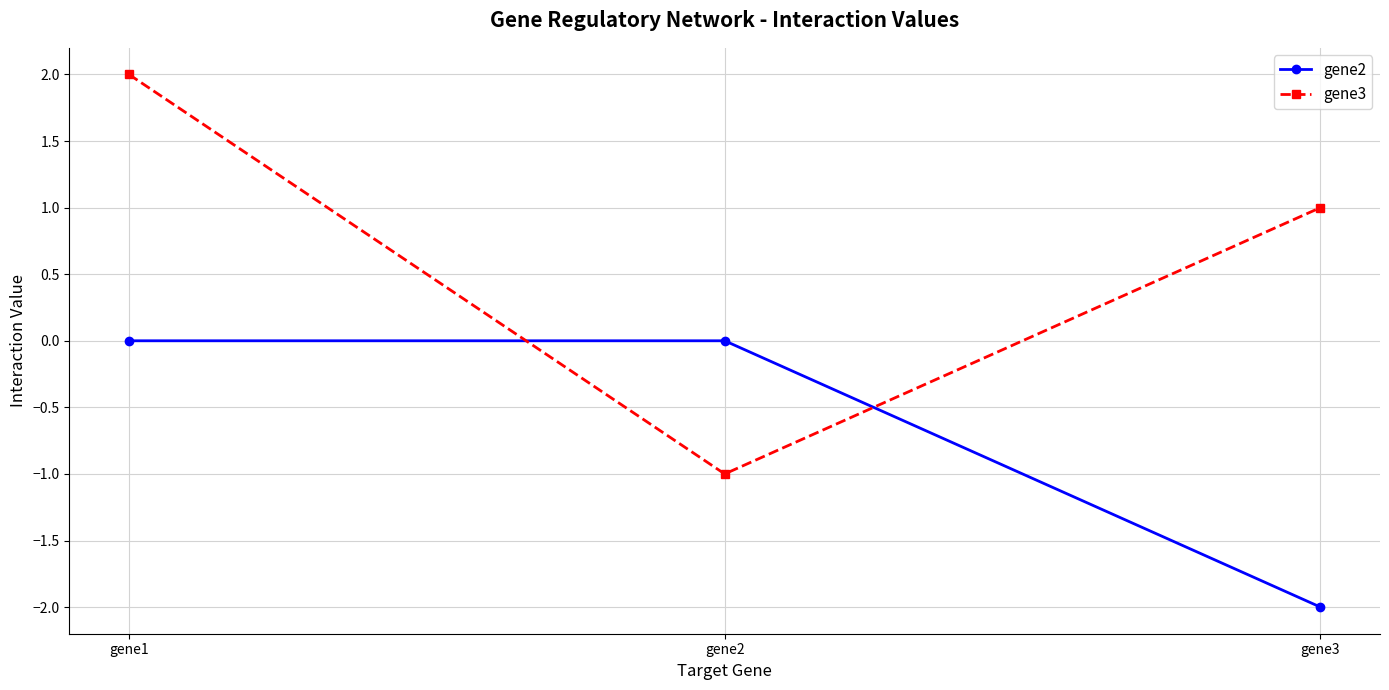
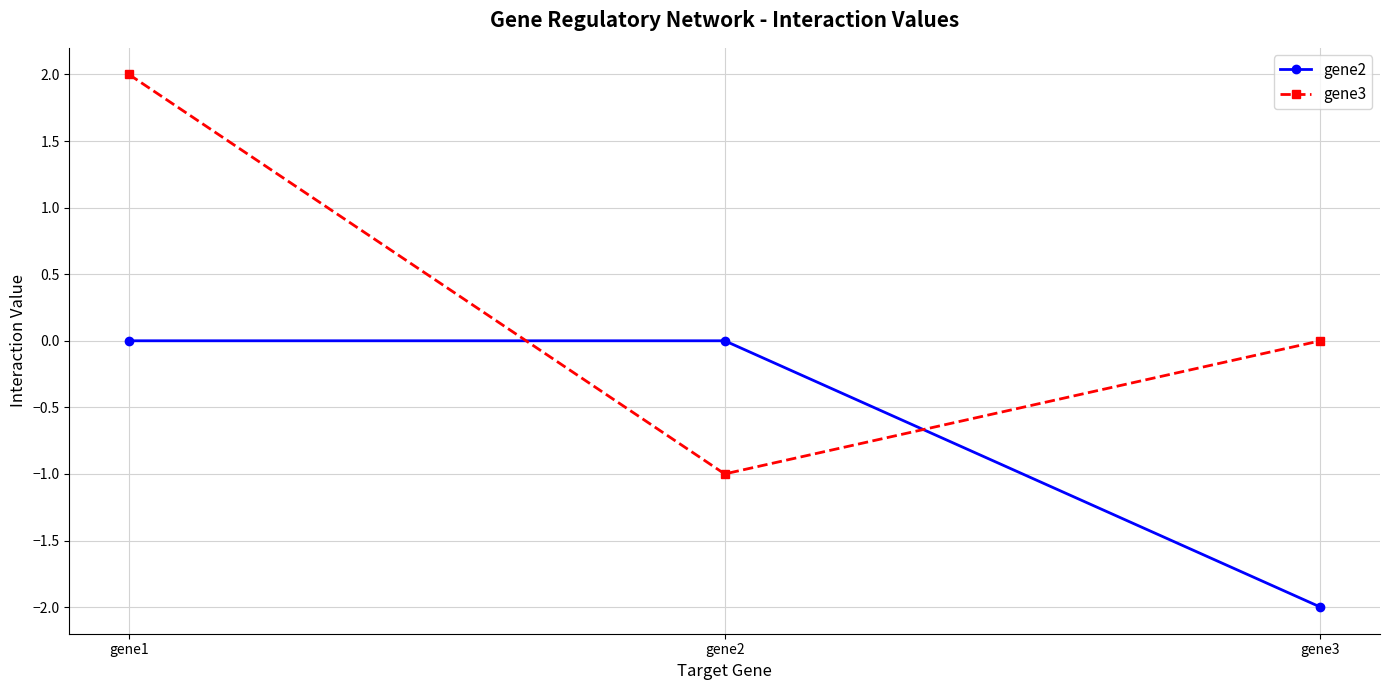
gene3, gene3: 1 -> 0
